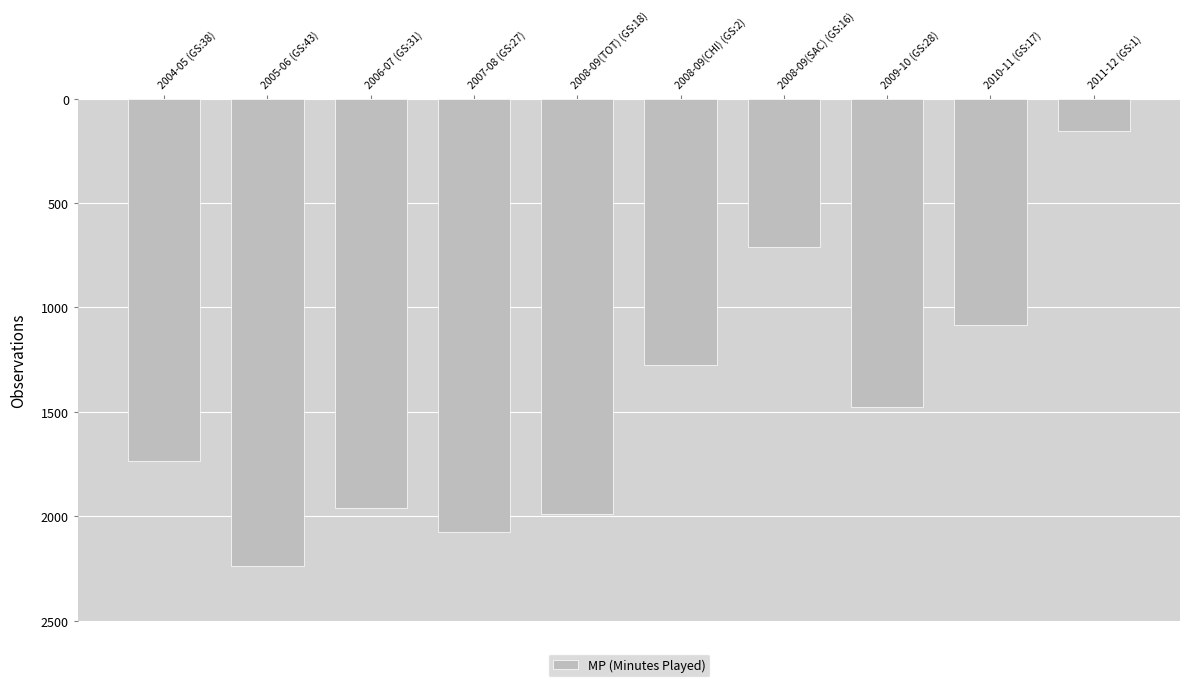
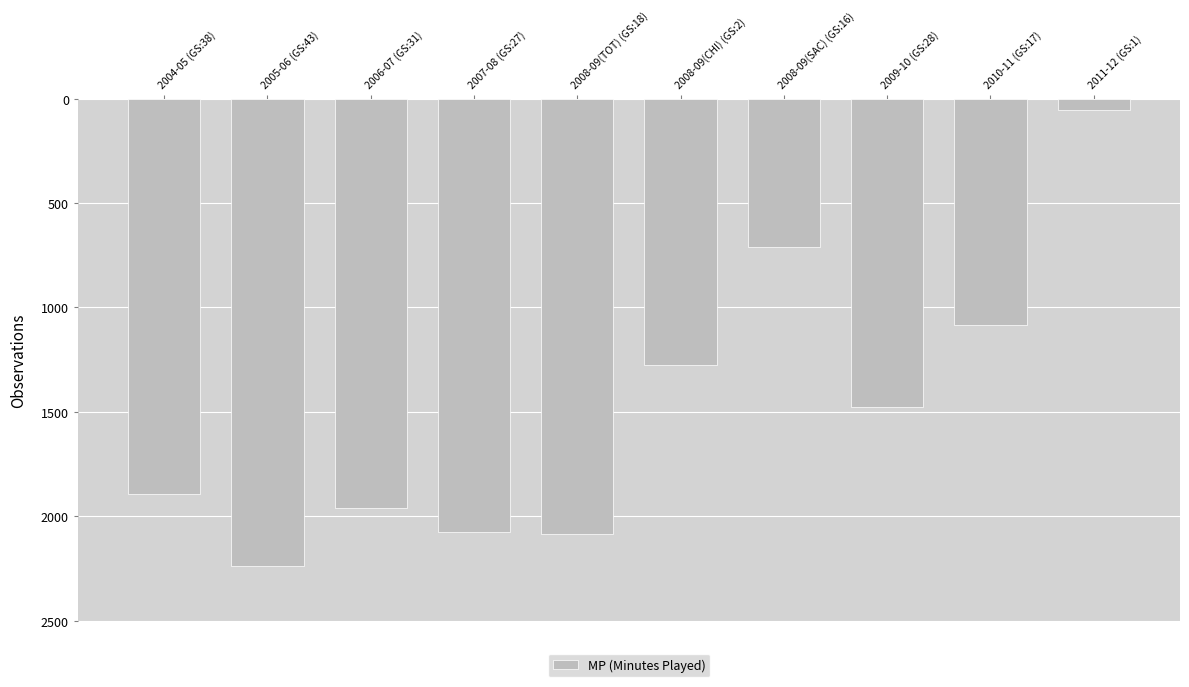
2004-05 (GS:38): 1740 -> 1890
2008-09(TOT) (GS:18): 1990 -> 2080
2011-12 (GS:1): 160 -> 60
